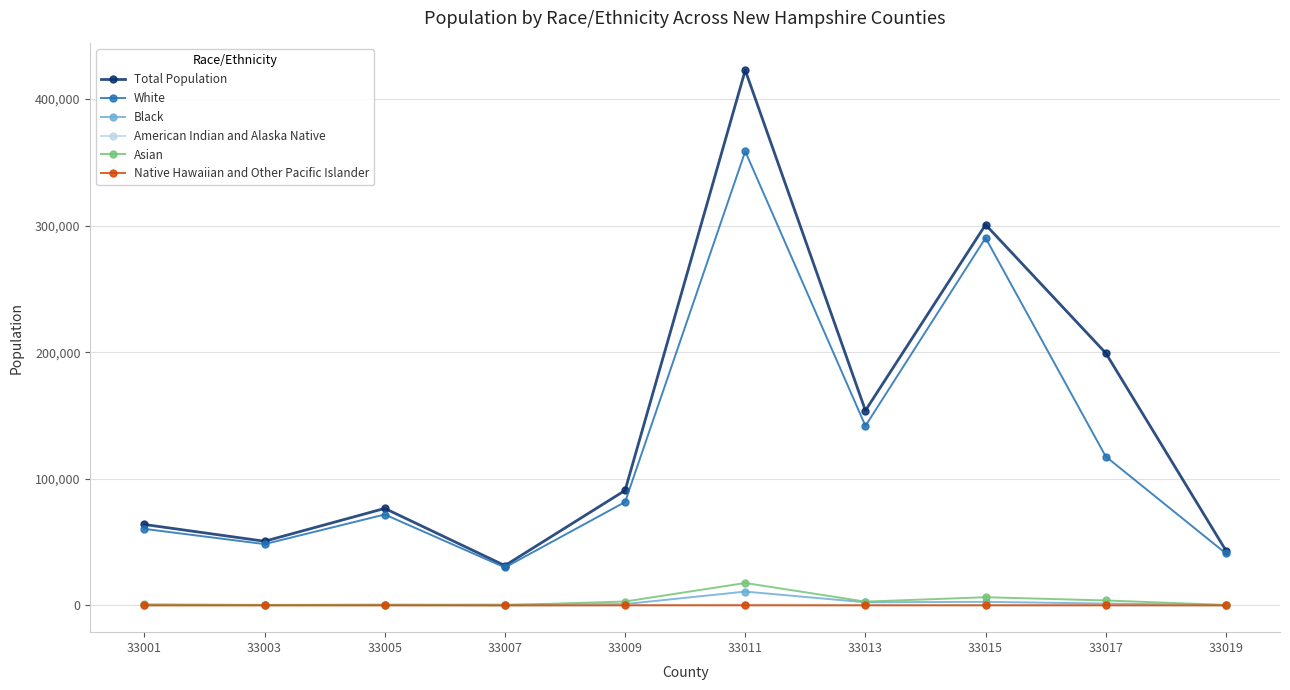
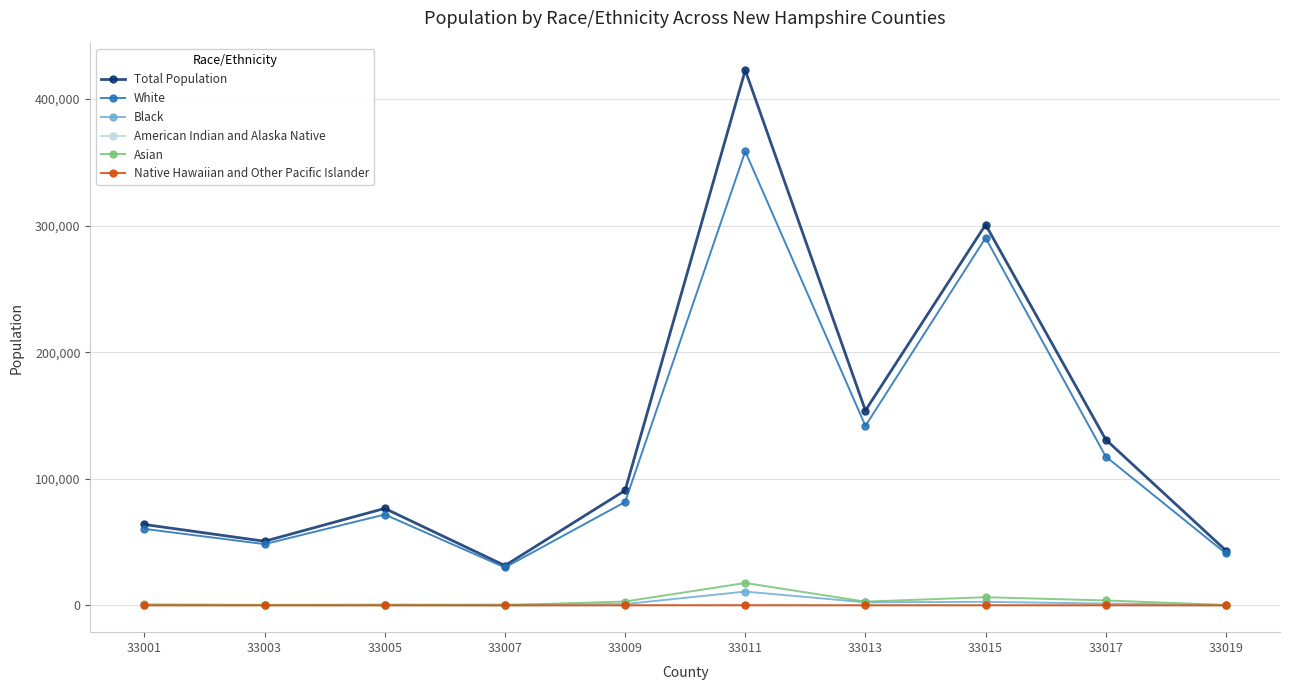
Total Population, 33017: 199,000 -> 131,000
